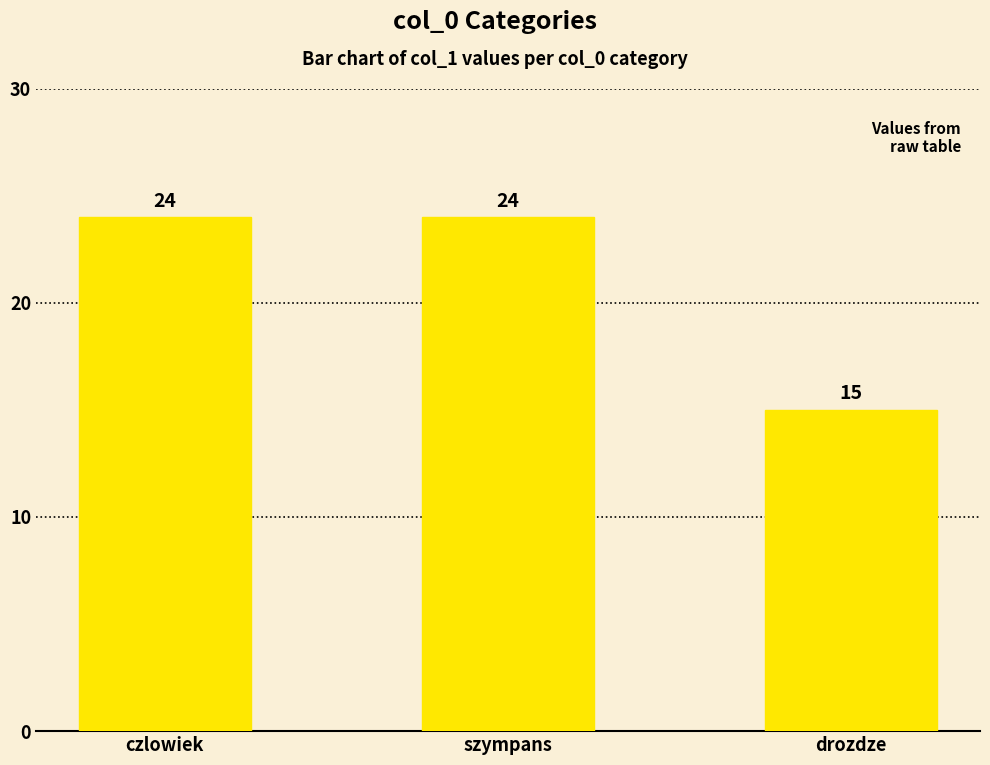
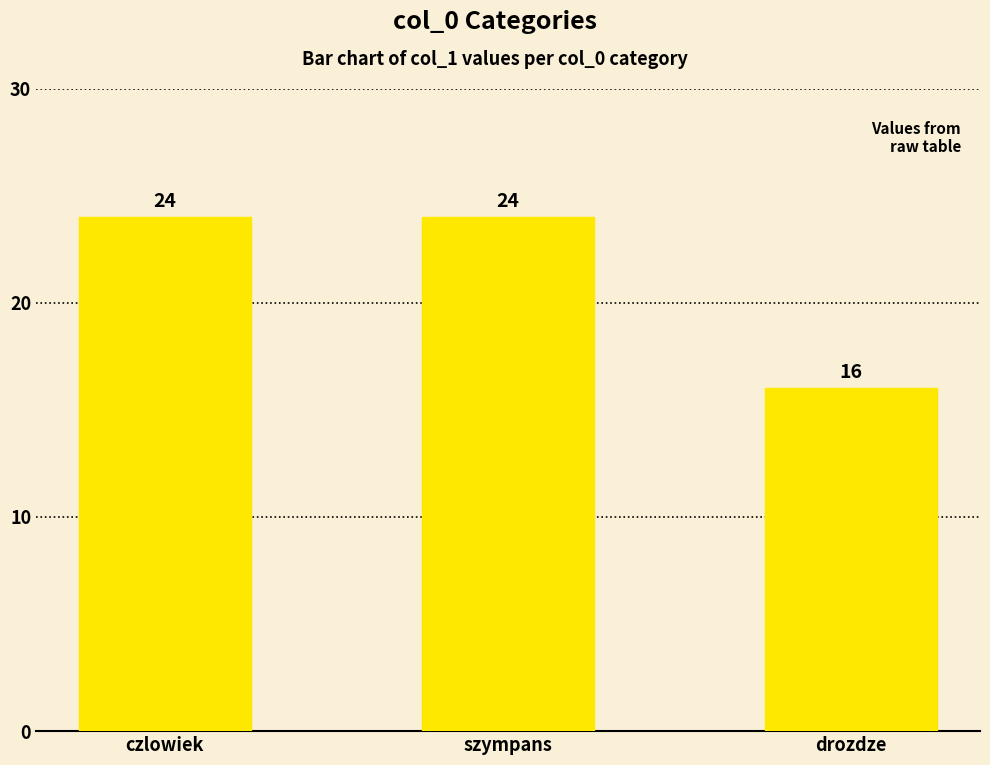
drozdze: 15 -> 16
